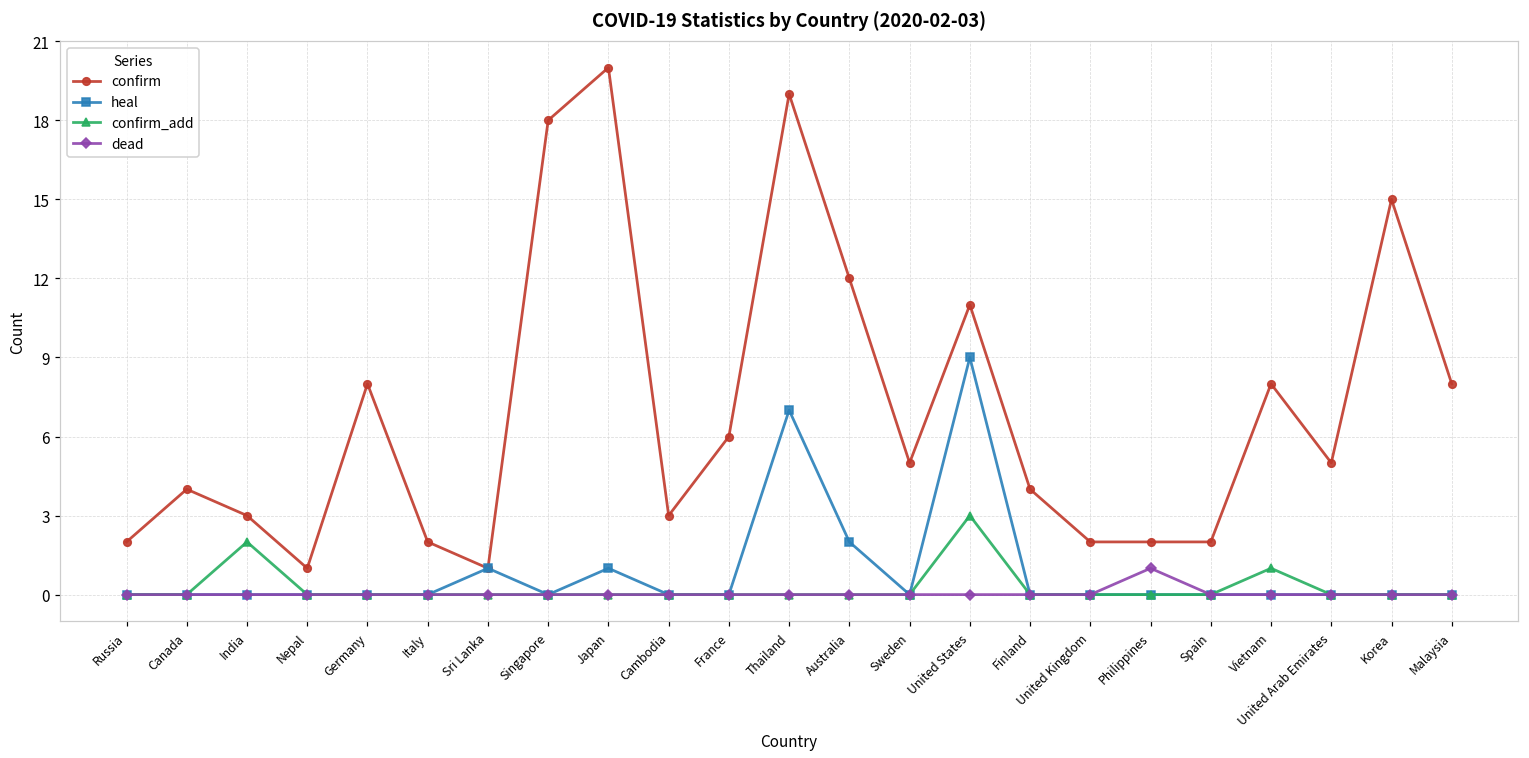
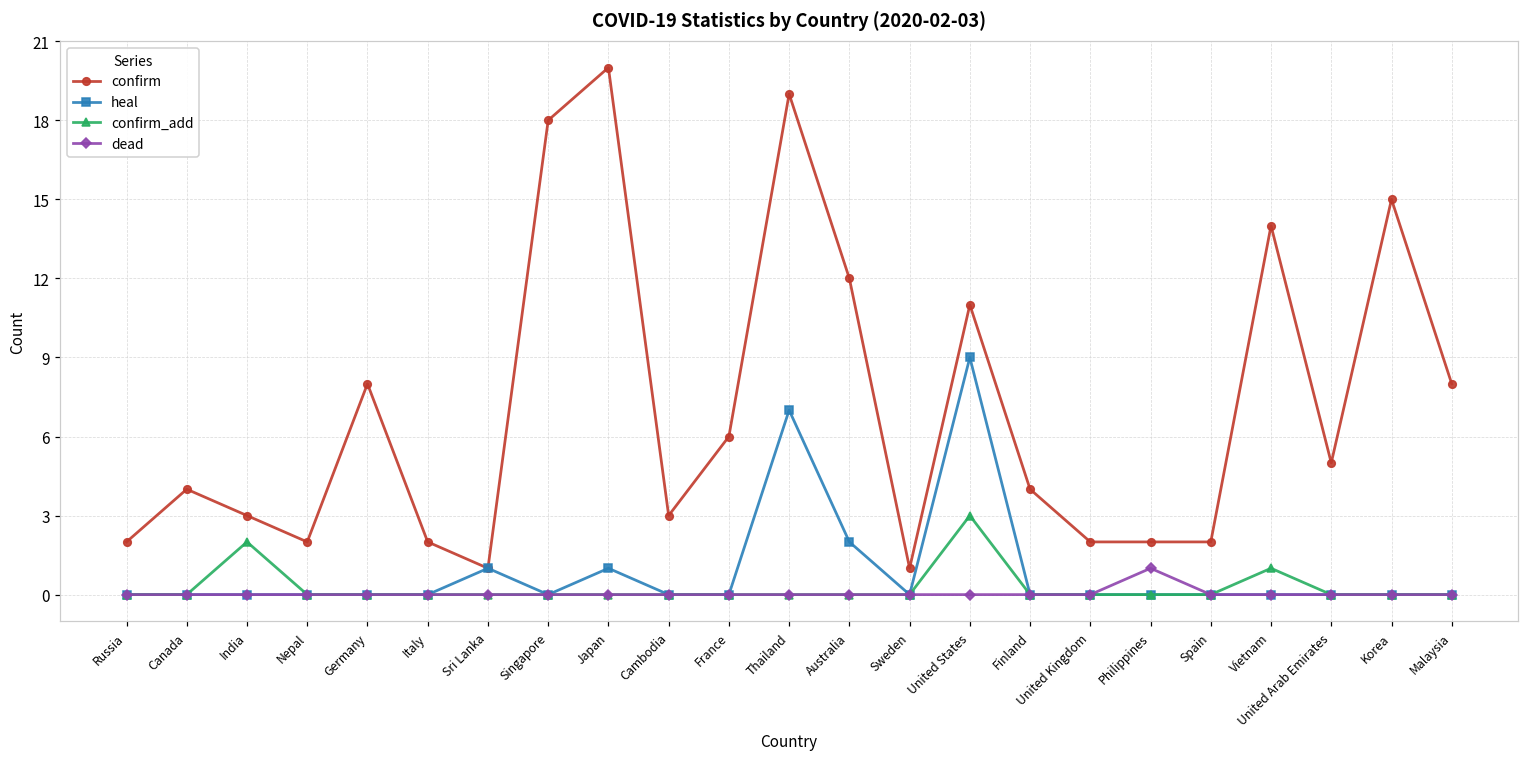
confirm, Nepal: 1 -> 2
confirm, Sweden: 5 -> 1
confirm, Vietnam: 8 -> 14
